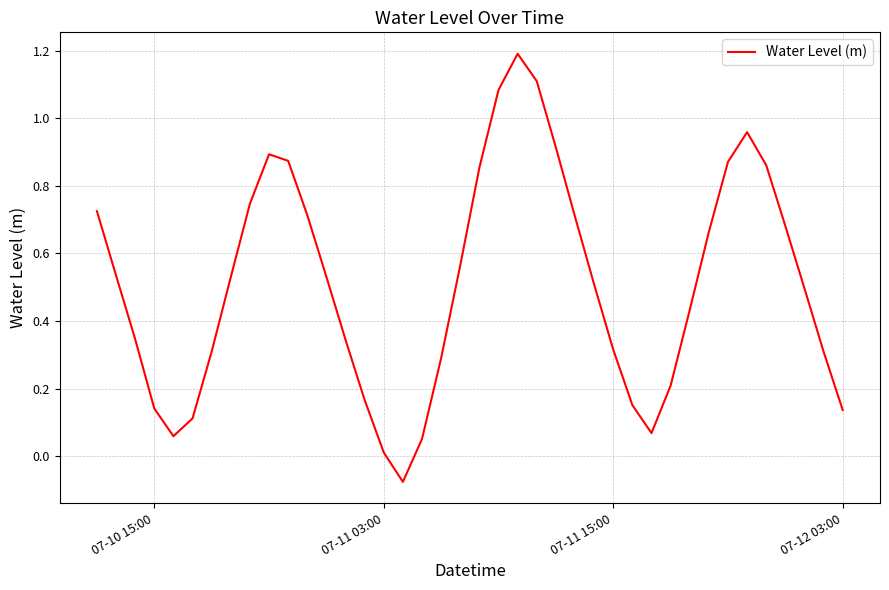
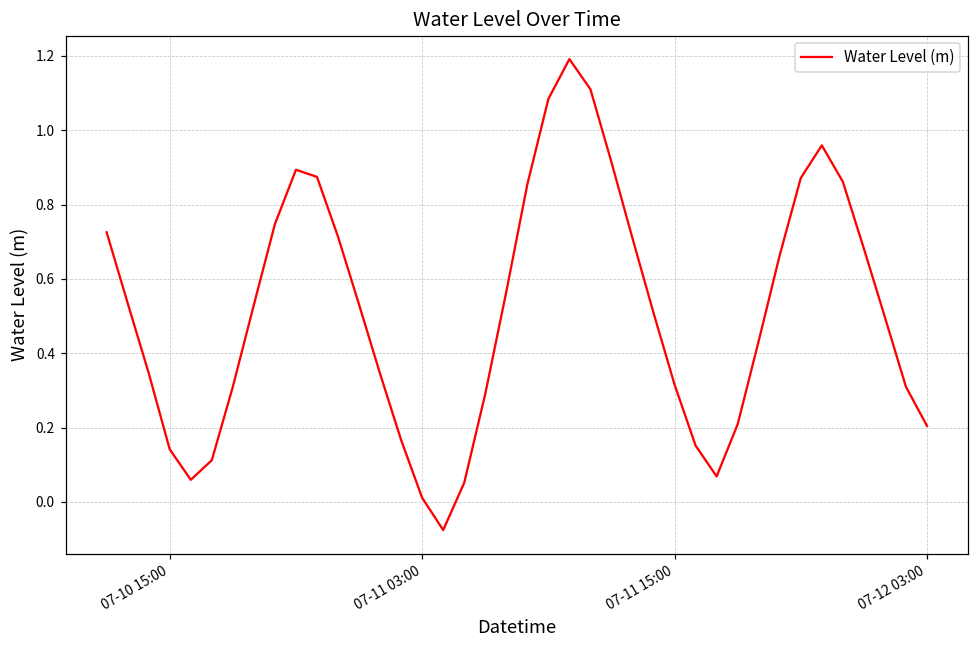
07-12 03:00: 0.14 -> 0.20
